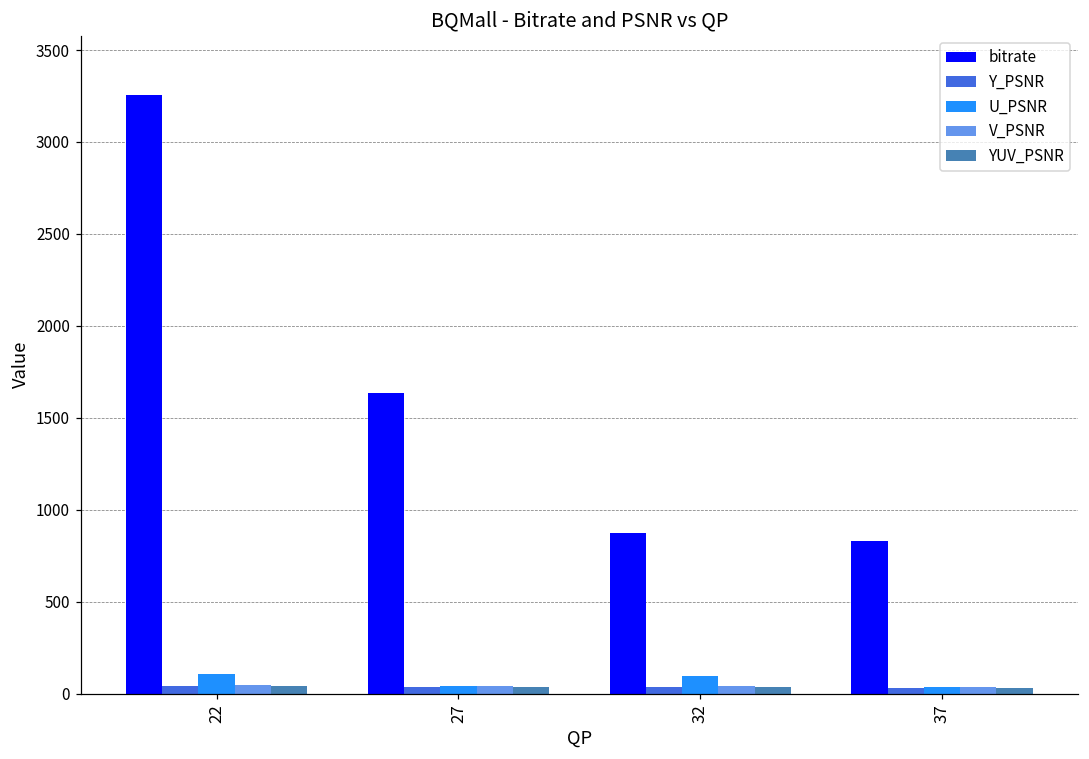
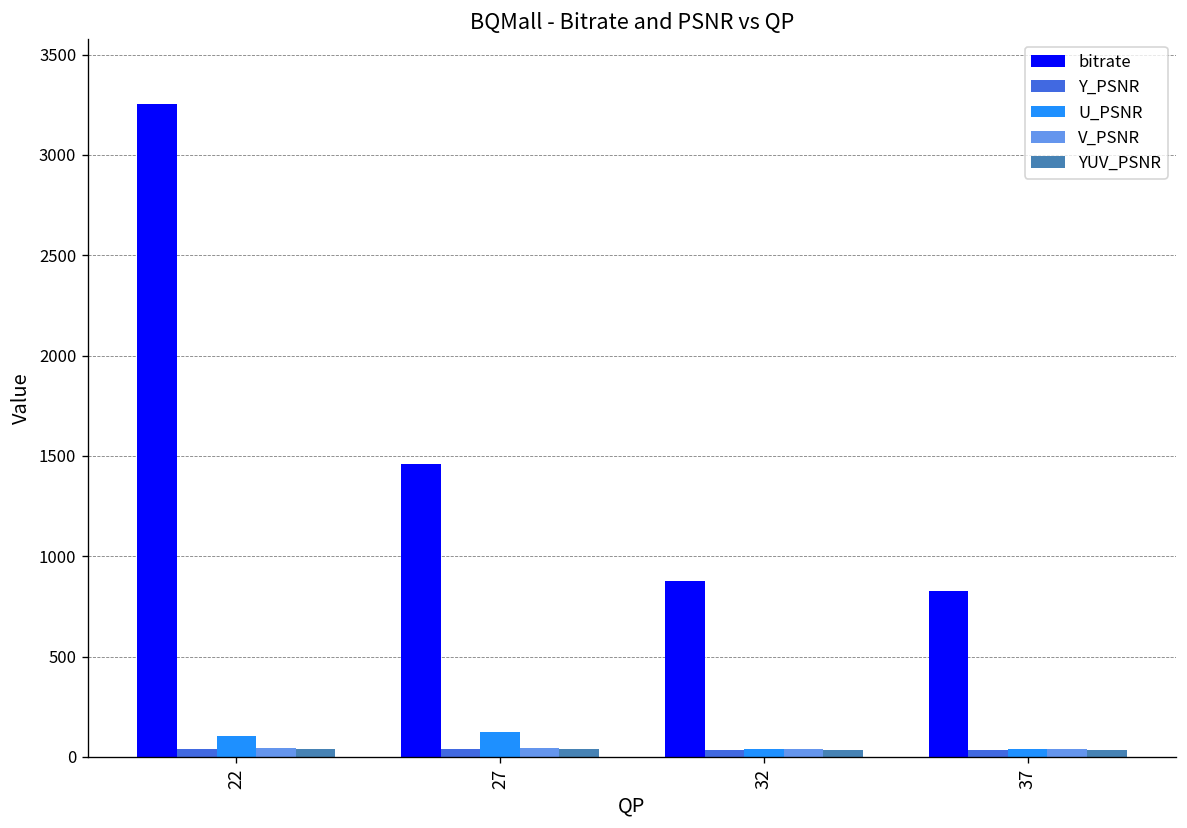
bitrate, 27: 1630 -> 1460
U_PSNR, 27: 40 -> 120
U_PSNR, 32: 100 -> 40
